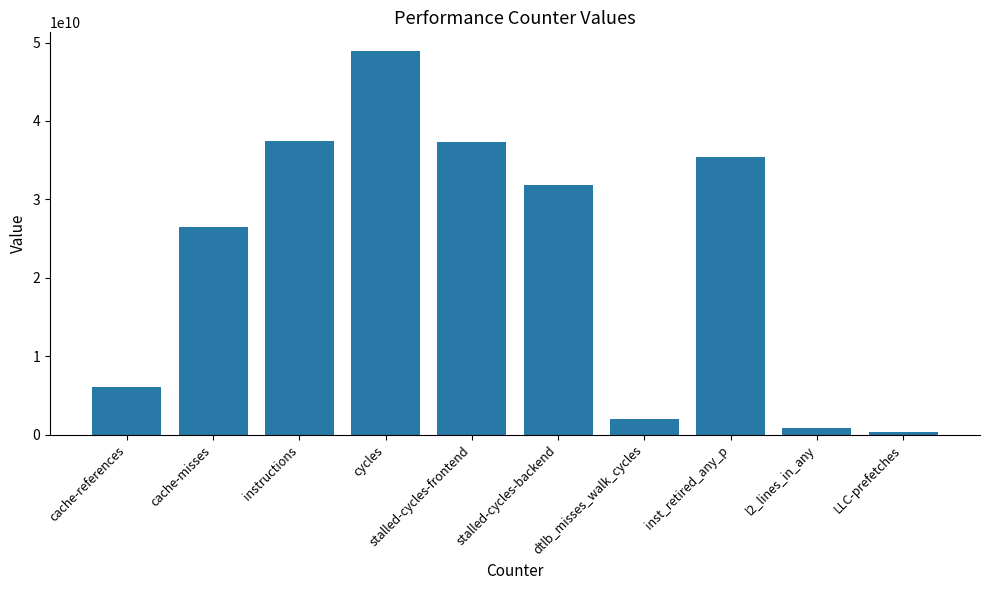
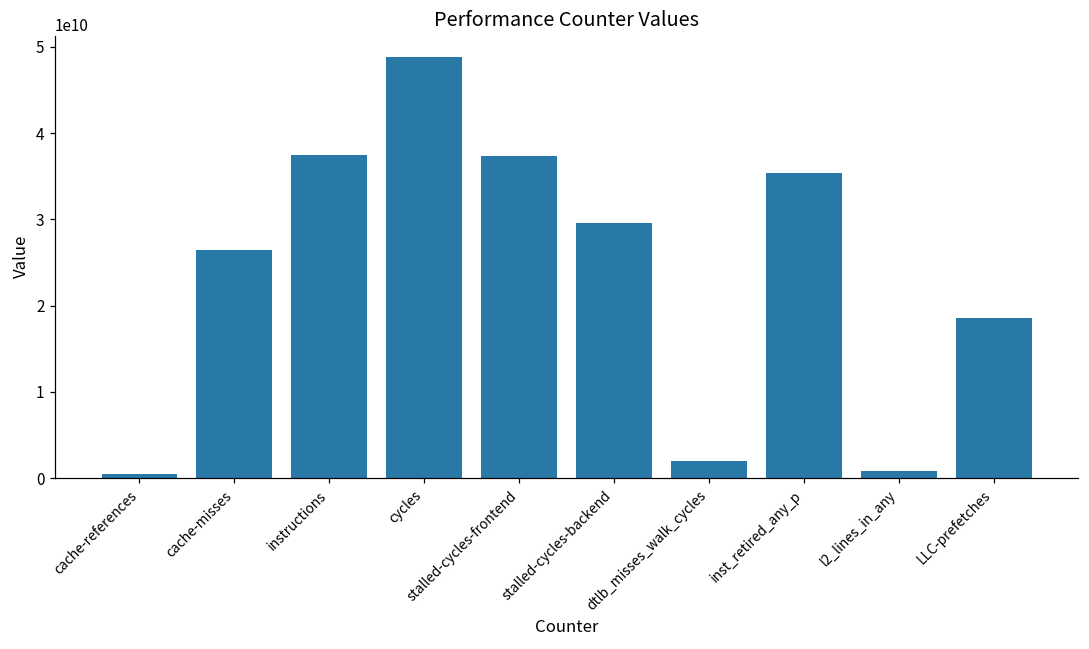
cache-references: 6000000000 -> 0
stalled-cycles-backend: 32000000000 -> 30000000000
LLC-prefetches: 0 -> 19000000000
